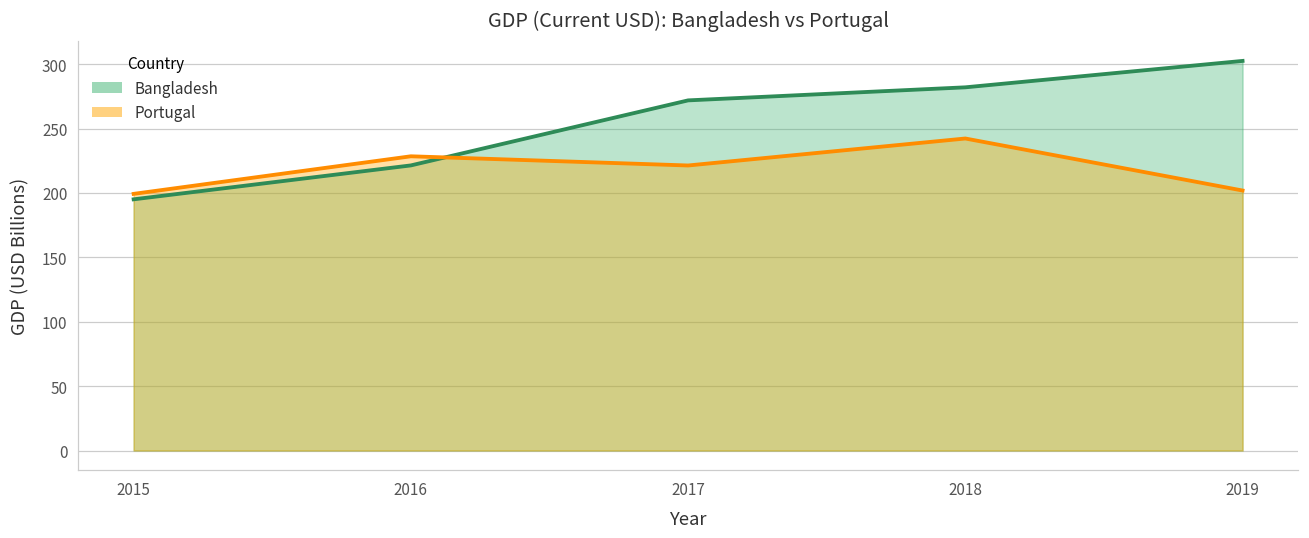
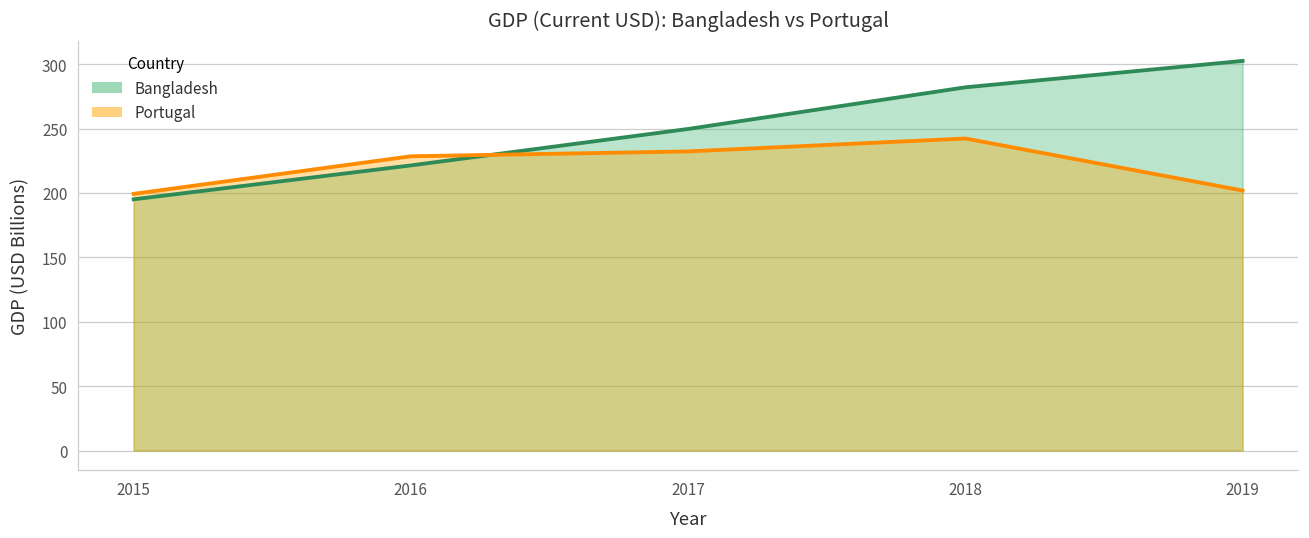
Bangladesh, 2017: 272 -> 250
Portugal, 2017: 221 -> 232
